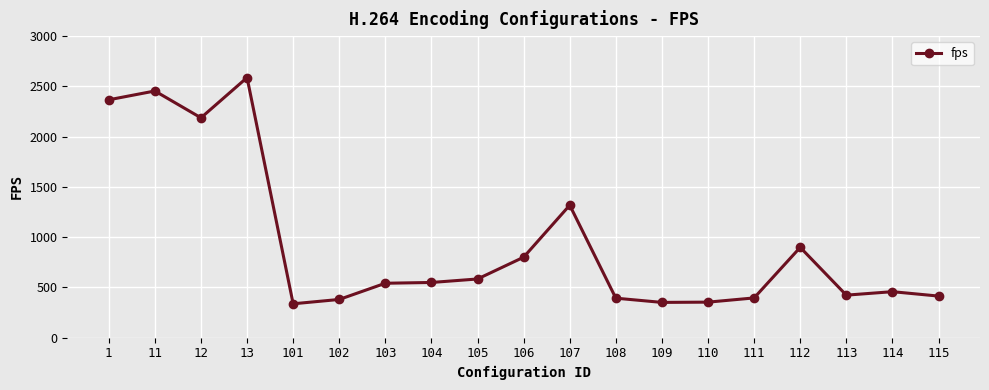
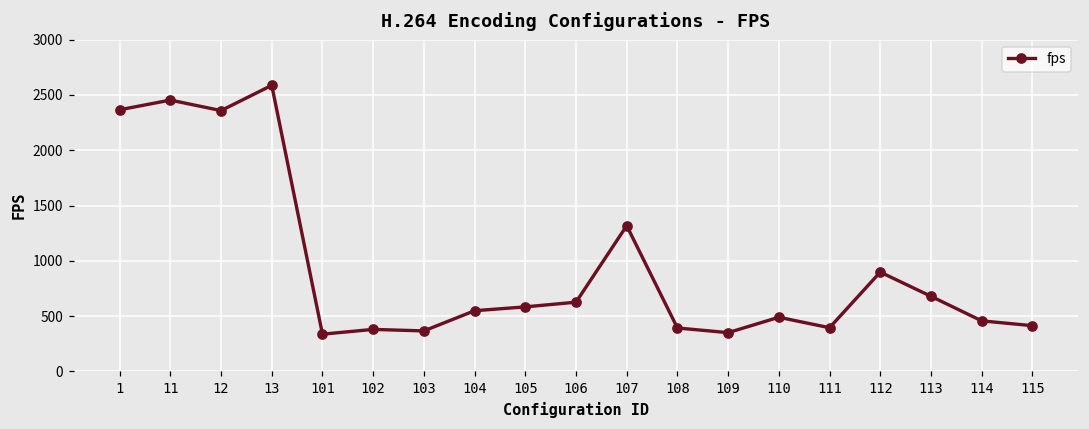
12: 2190 -> 2360
103: 540 -> 370
106: 800 -> 630
110: 350 -> 490
113: 420 -> 680
